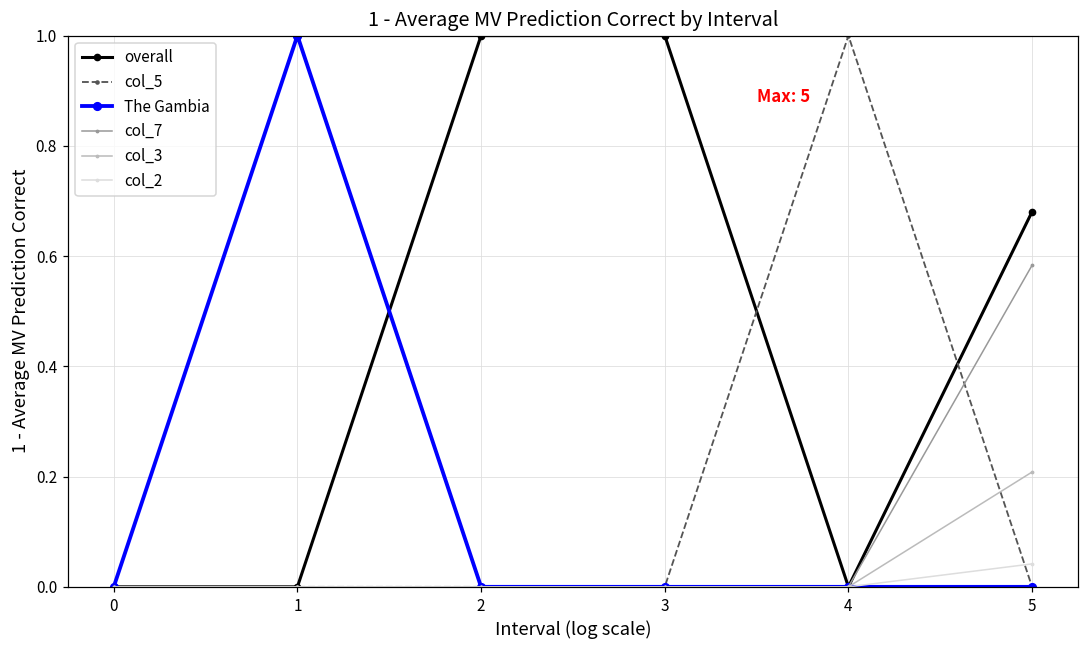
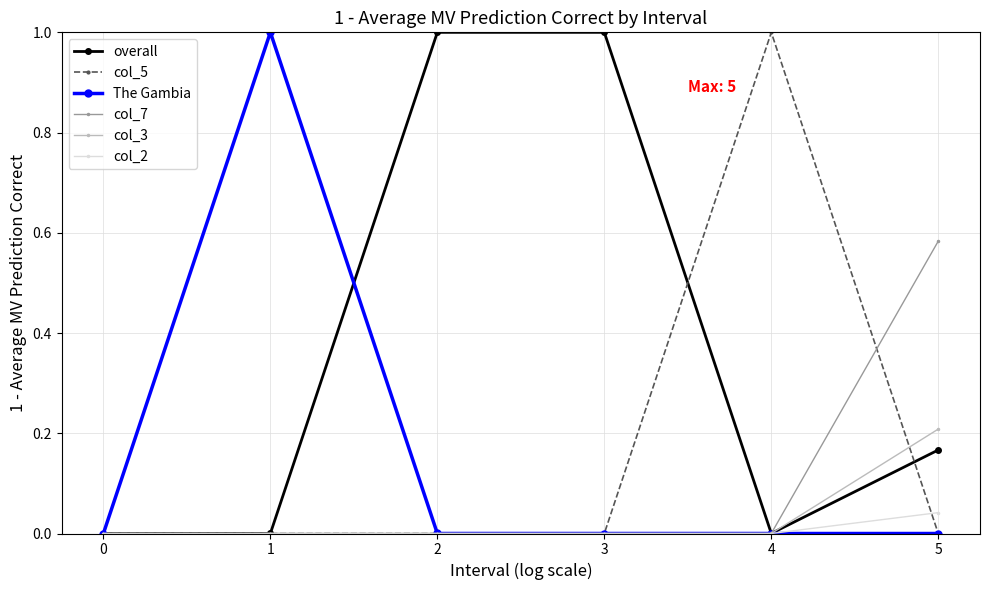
overall, 5: 0.68 -> 0.17
